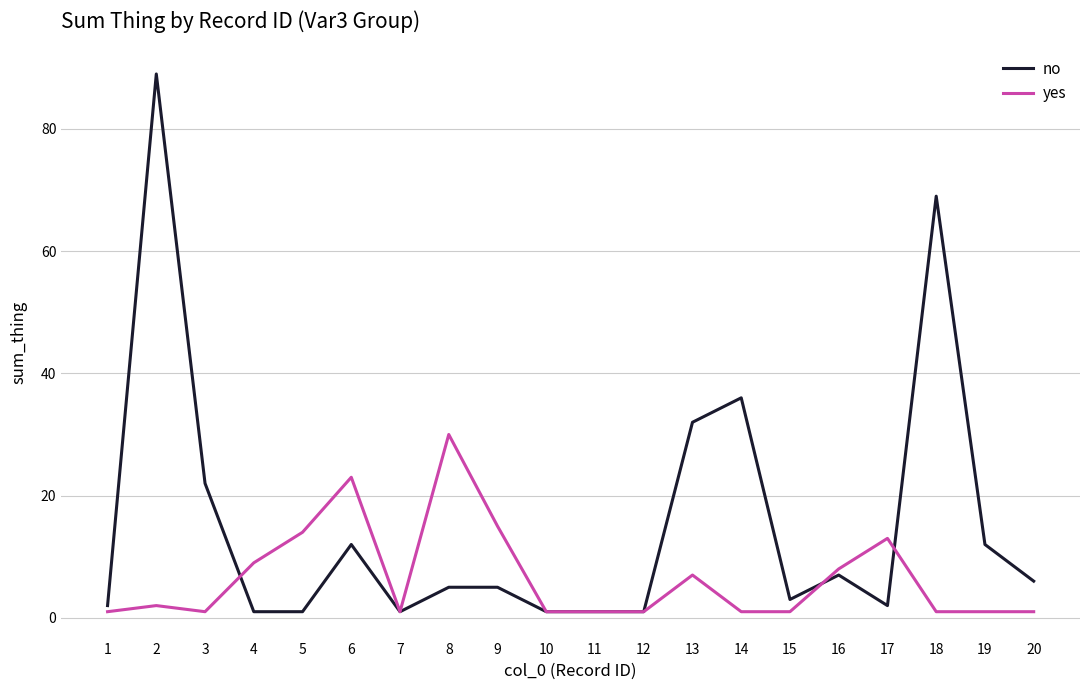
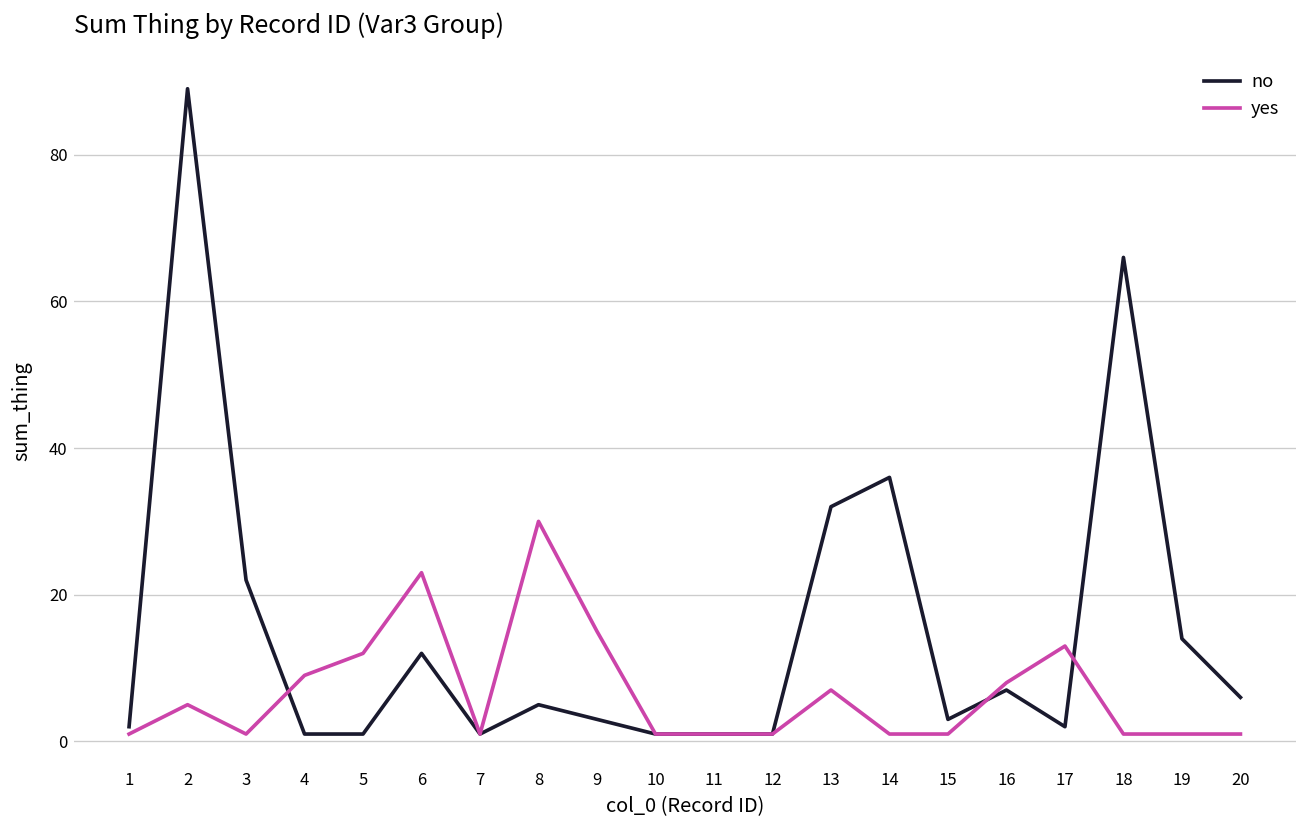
yes, 2: 2 -> 5
yes, 5: 14 -> 12
no, 9: 5 -> 3
no, 18: 69 -> 66
no, 19: 12 -> 14
